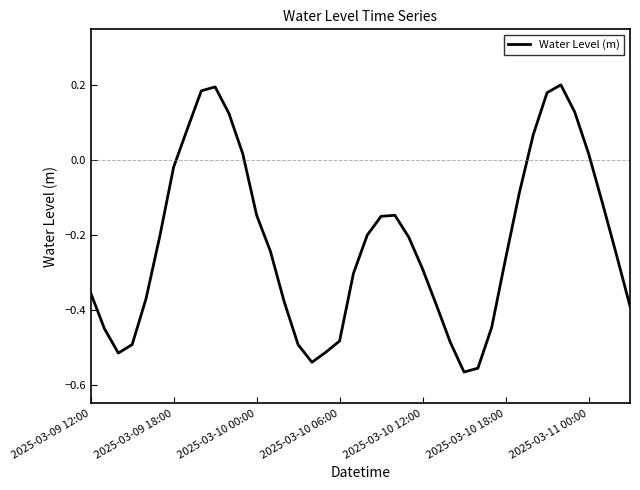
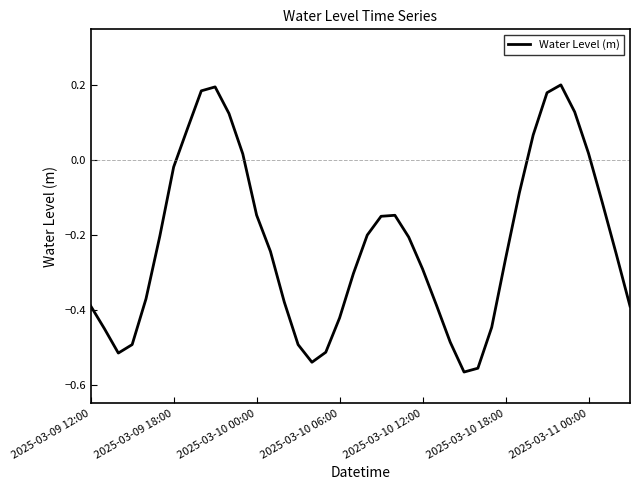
2025-03-09 12:00: -0.36 -> -0.39
2025-03-10 06:00: -0.48 -> -0.42
